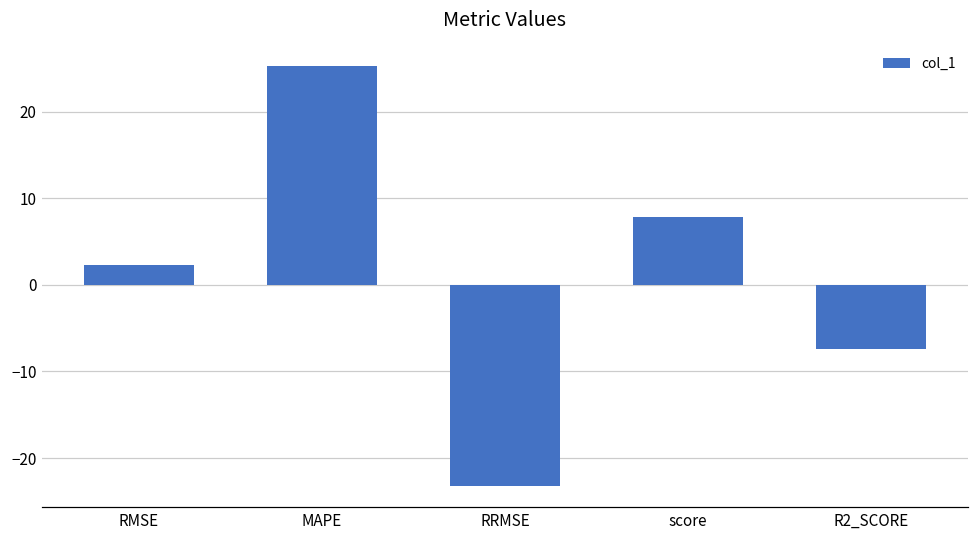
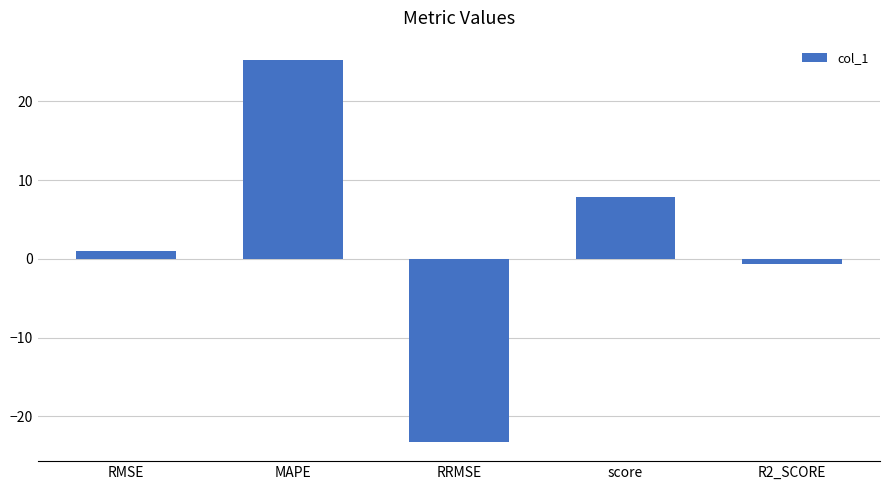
RMSE: 2 -> 1
R2_SCORE: -7 -> -1
